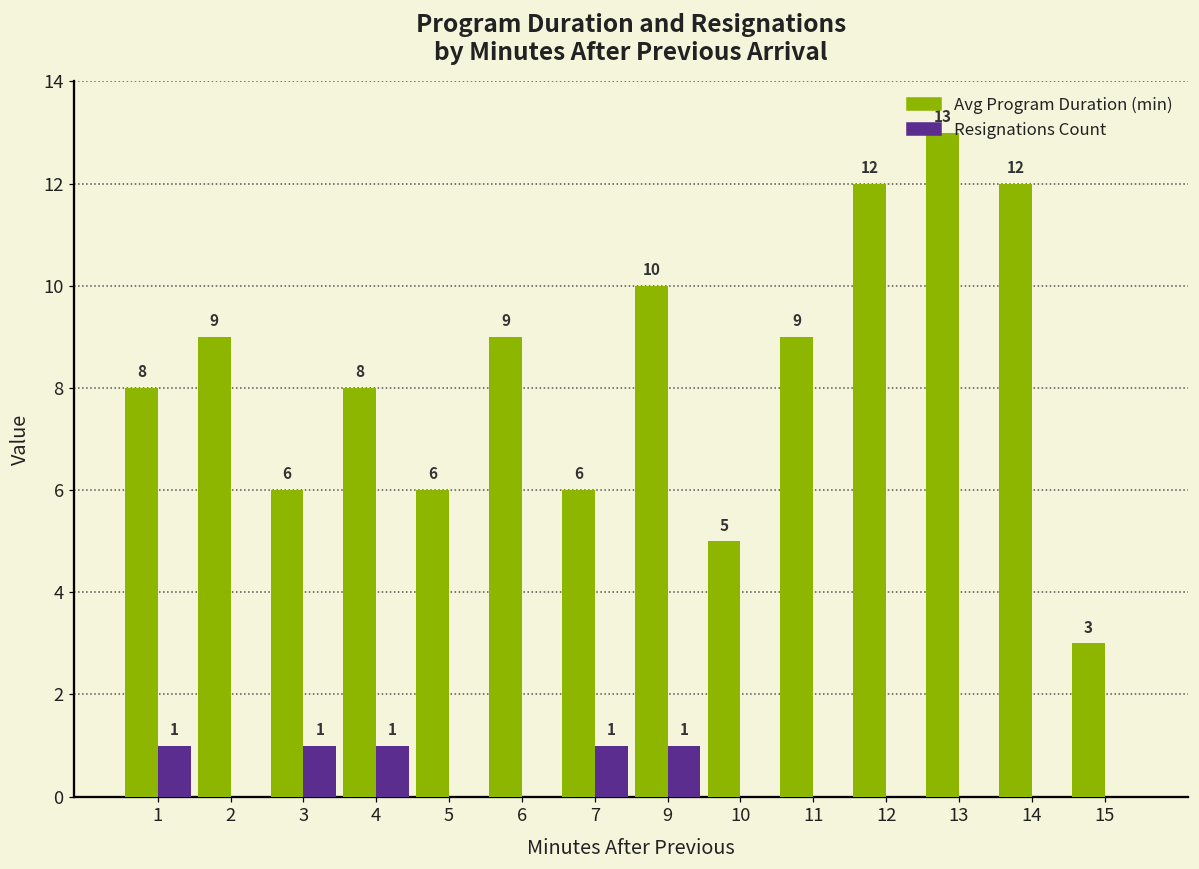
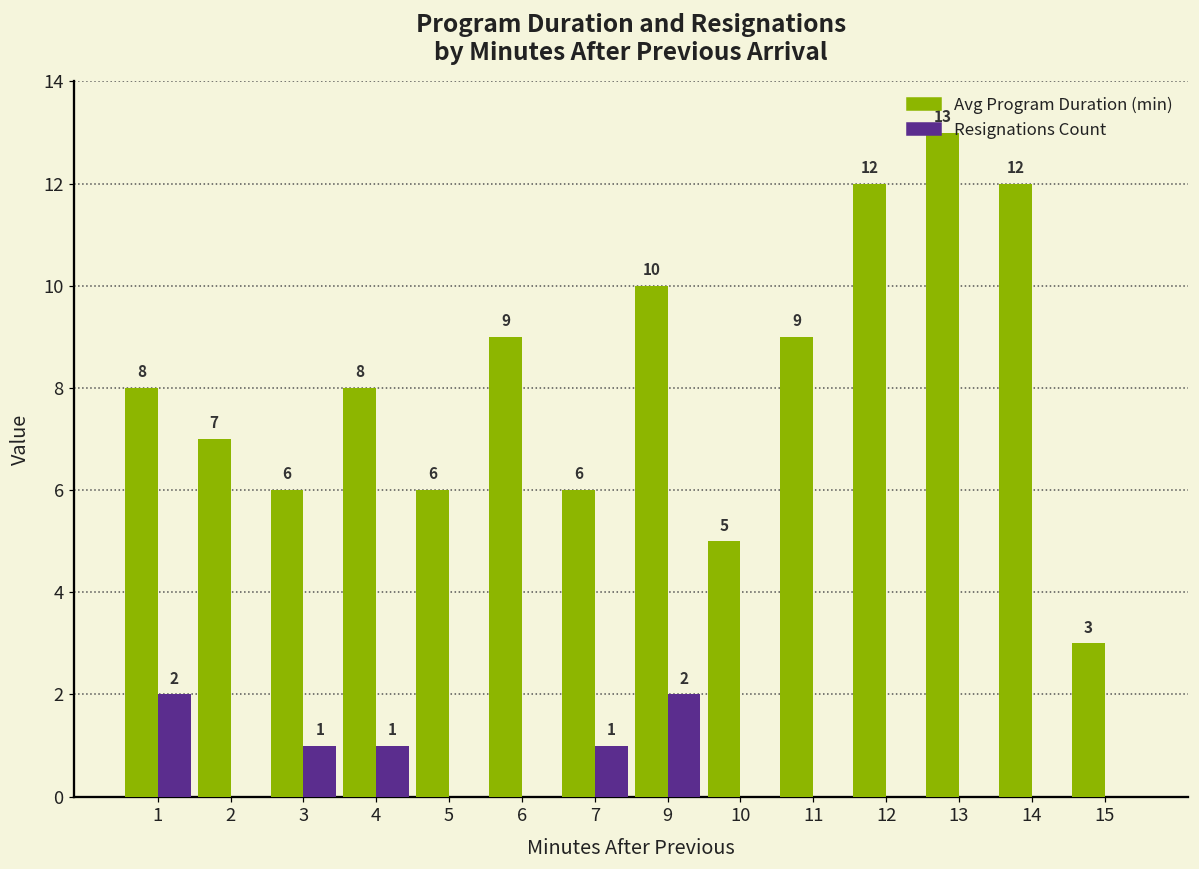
Resignations Count, 1: 1 -> 2
Avg Program Duration (min), 2: 9 -> 7
Resignations Count, 9: 1 -> 2
